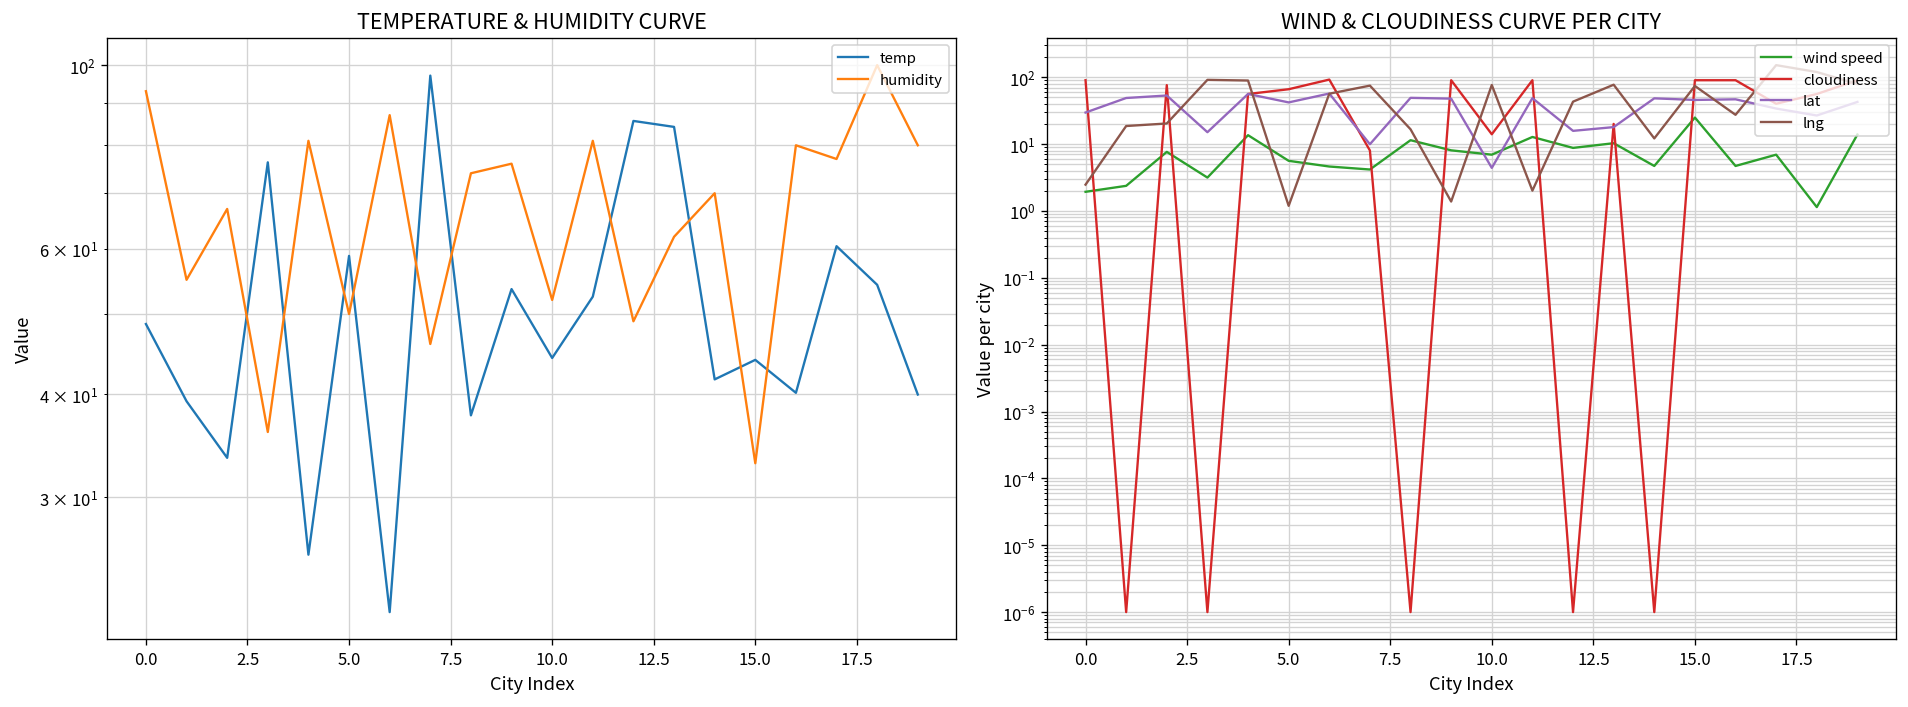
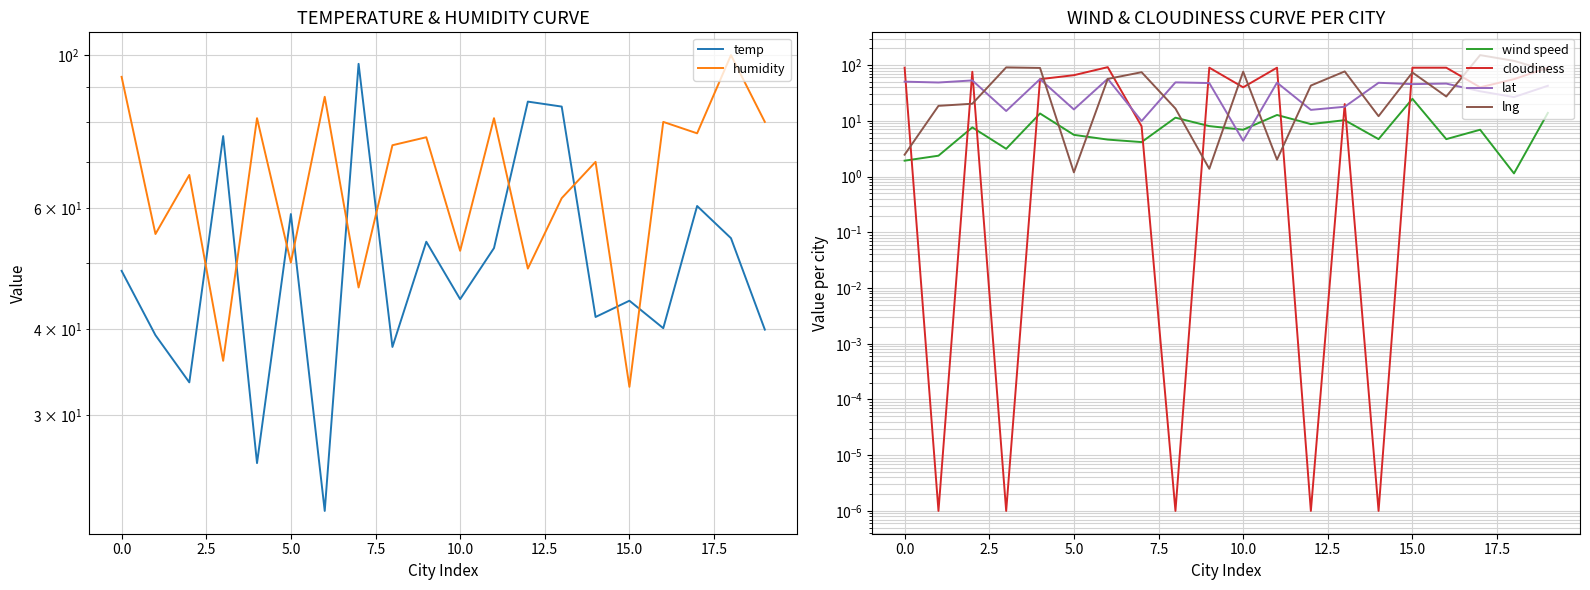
WIND & CLOUDINESS CURVE PER CITY, lat, 0.0: 30 -> 50
WIND & CLOUDINESS CURVE PER CITY, lat, 5.0: 40 -> 16
WIND & CLOUDINESS CURVE PER CITY, cloudiness, 10.0: 14 -> 40
